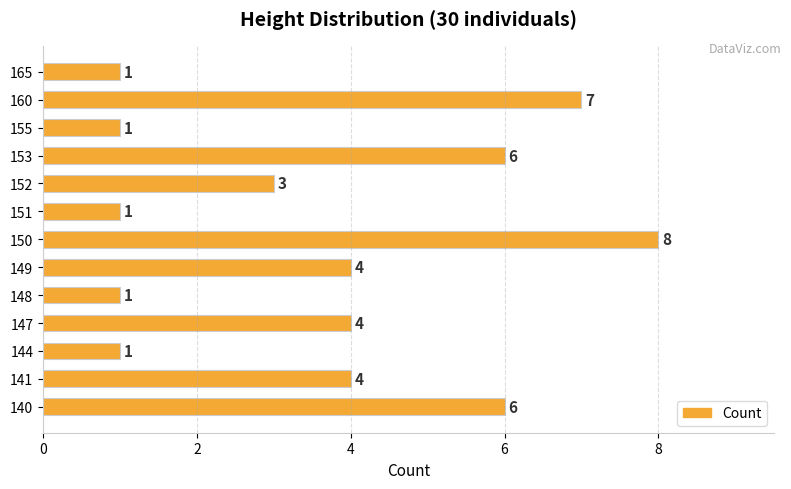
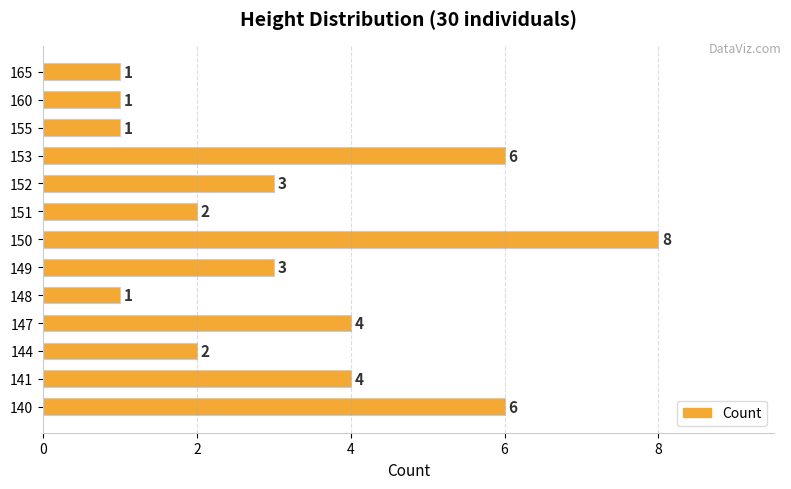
160: 7 -> 1
151: 1 -> 2
149: 4 -> 3
144: 1 -> 2
